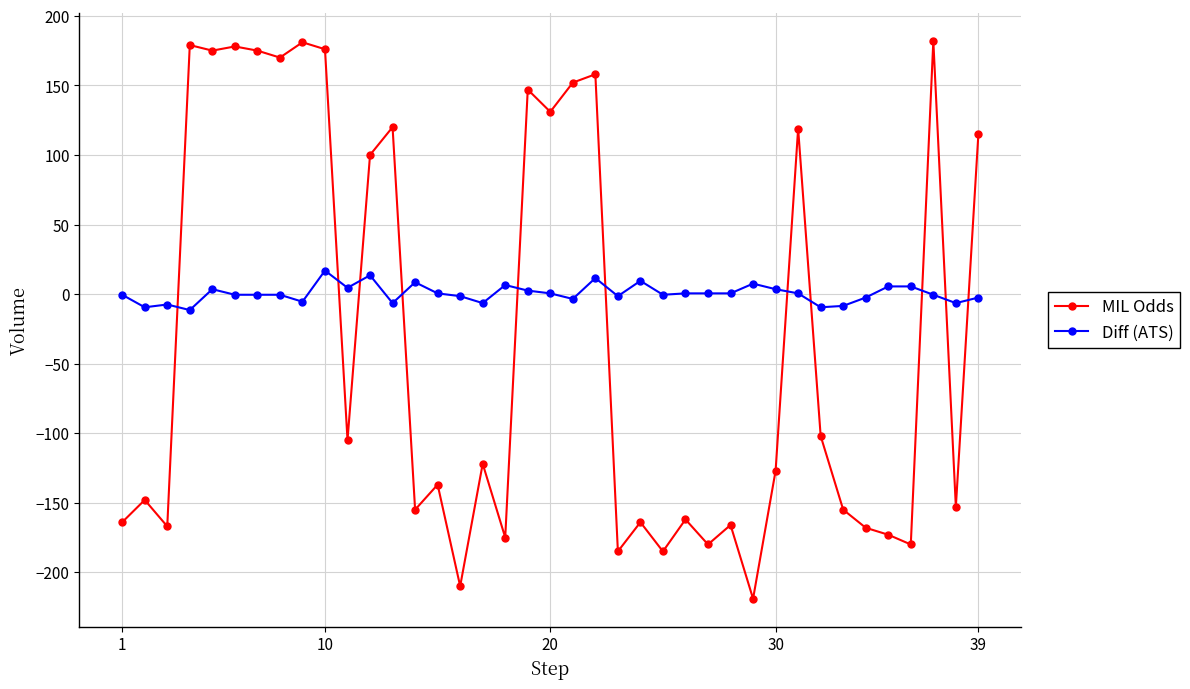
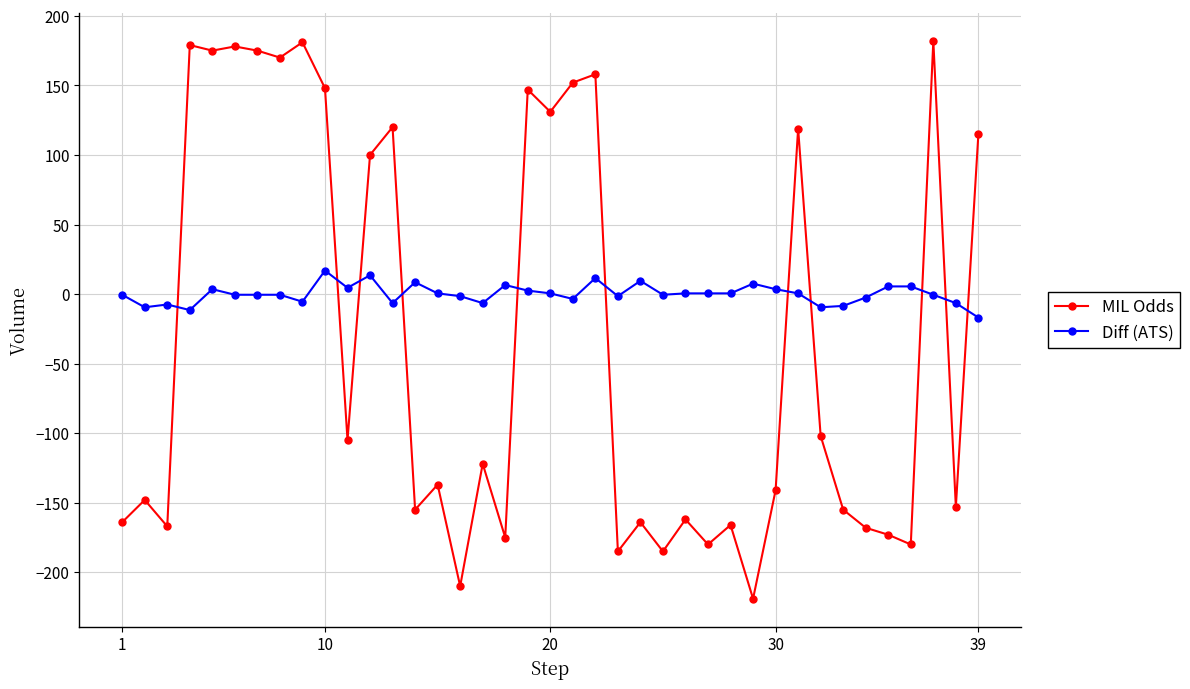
MIL Odds, 10: 176 -> 148
MIL Odds, 30: -127 -> -141
Diff (ATS), 39: -3 -> -17
